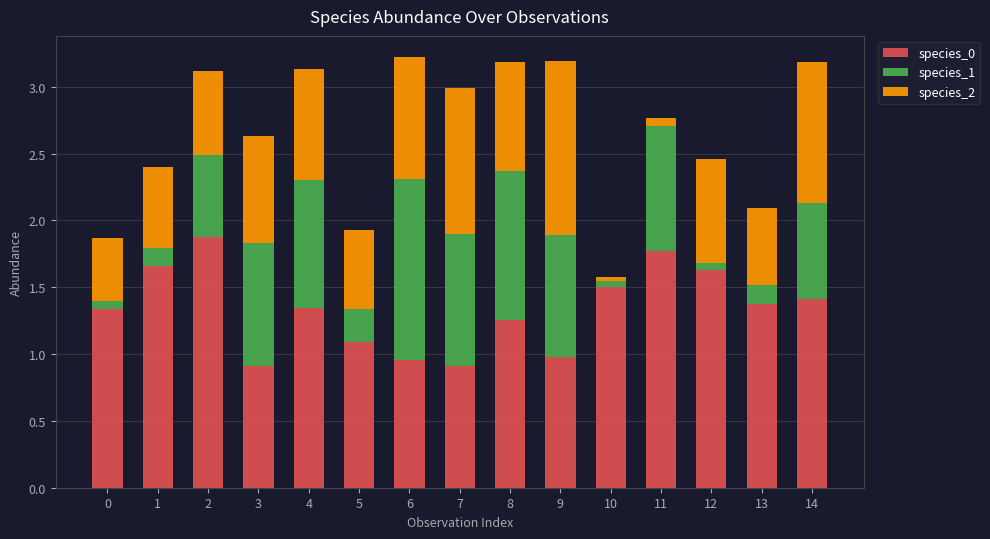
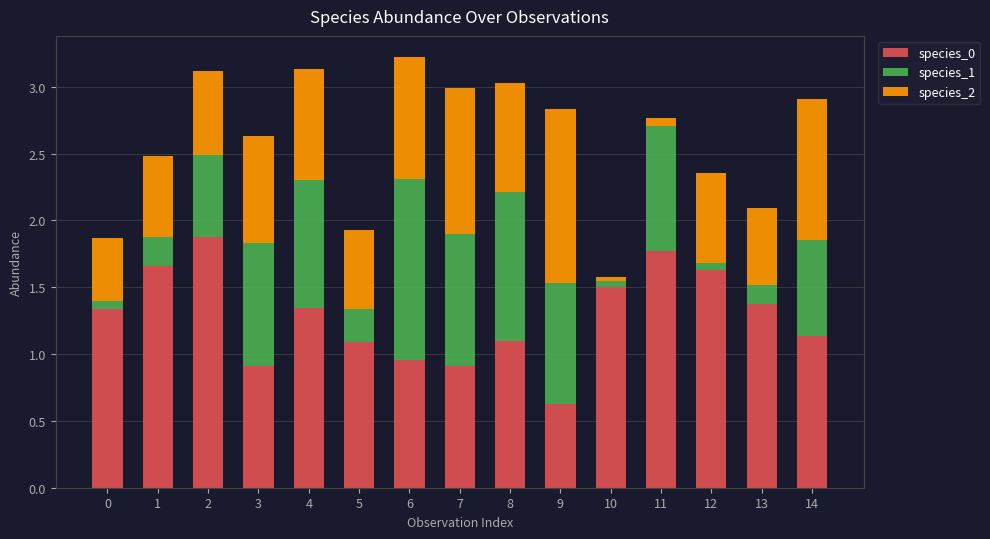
species_1, 1: 0.13 -> 0.22
species_0, 8: 1.25 -> 1.09
species_0, 9: 0.98 -> 0.62
species_2, 12: 0.78 -> 0.67
species_0, 14: 1.41 -> 1.13
